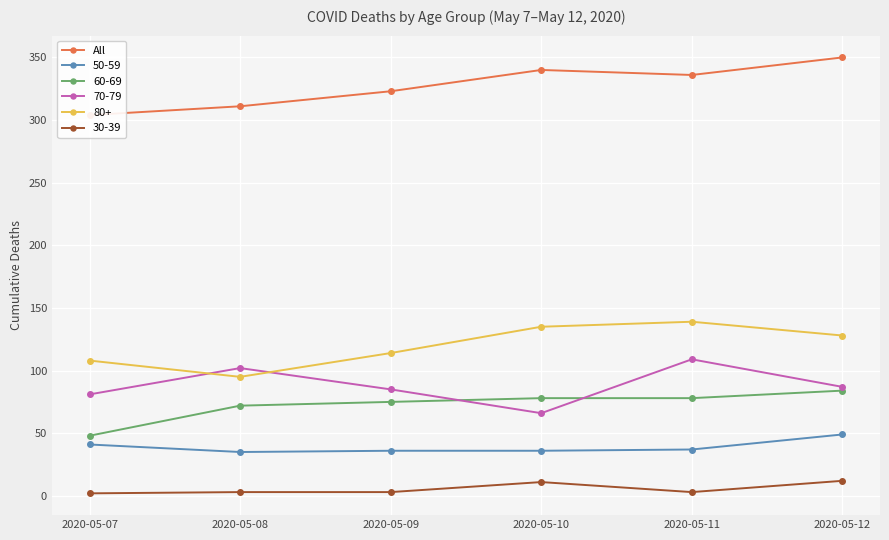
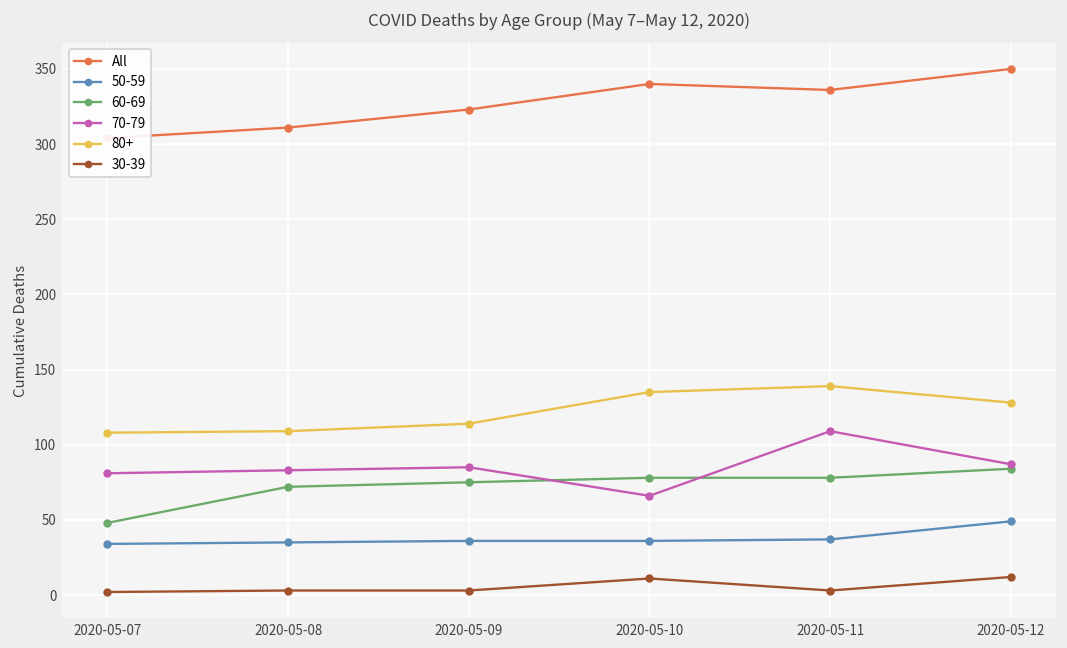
50-59, 2020-05-07: 41 -> 34
70-79, 2020-05-08: 102 -> 83
80+, 2020-05-08: 95 -> 109
